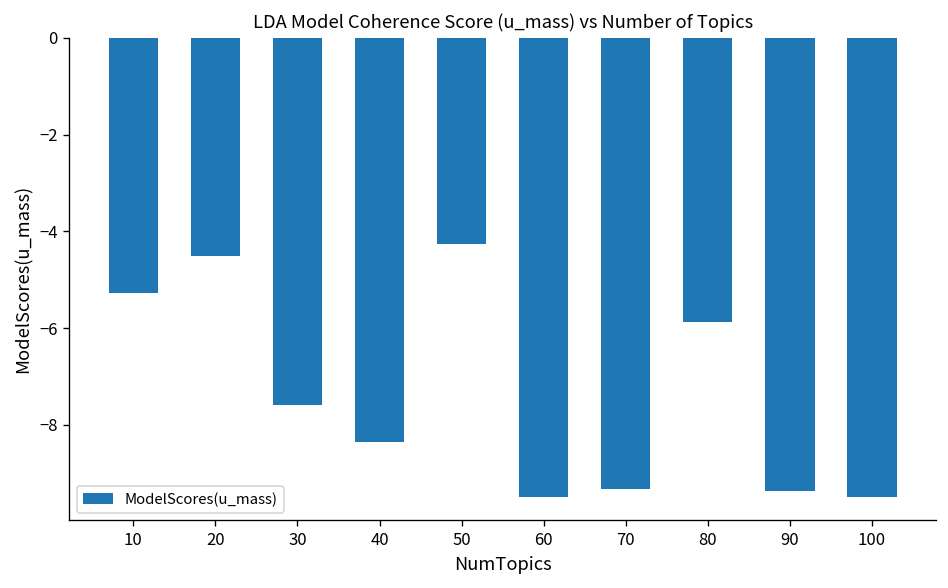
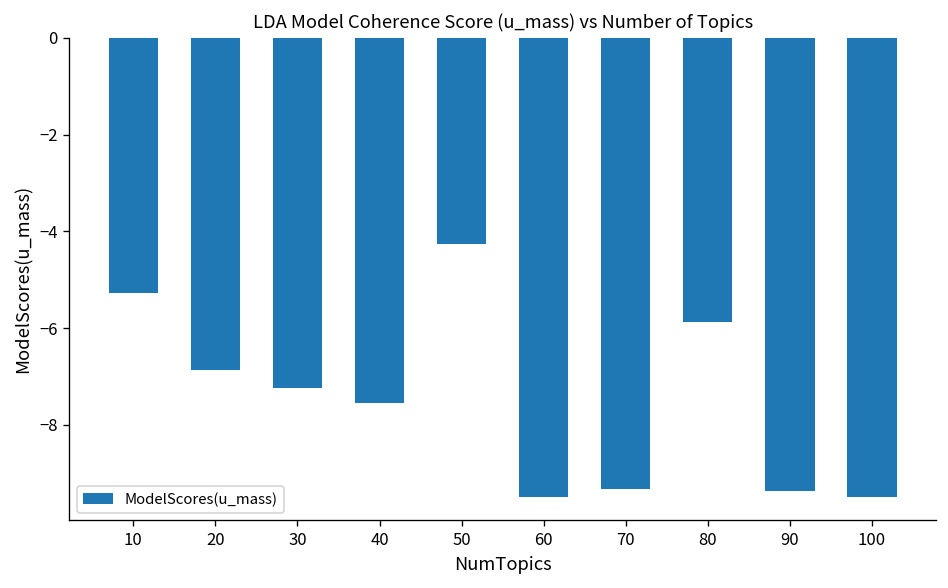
20: -4.5 -> -6.9
30: -7.6 -> -7.2
40: -8.4 -> -7.5
